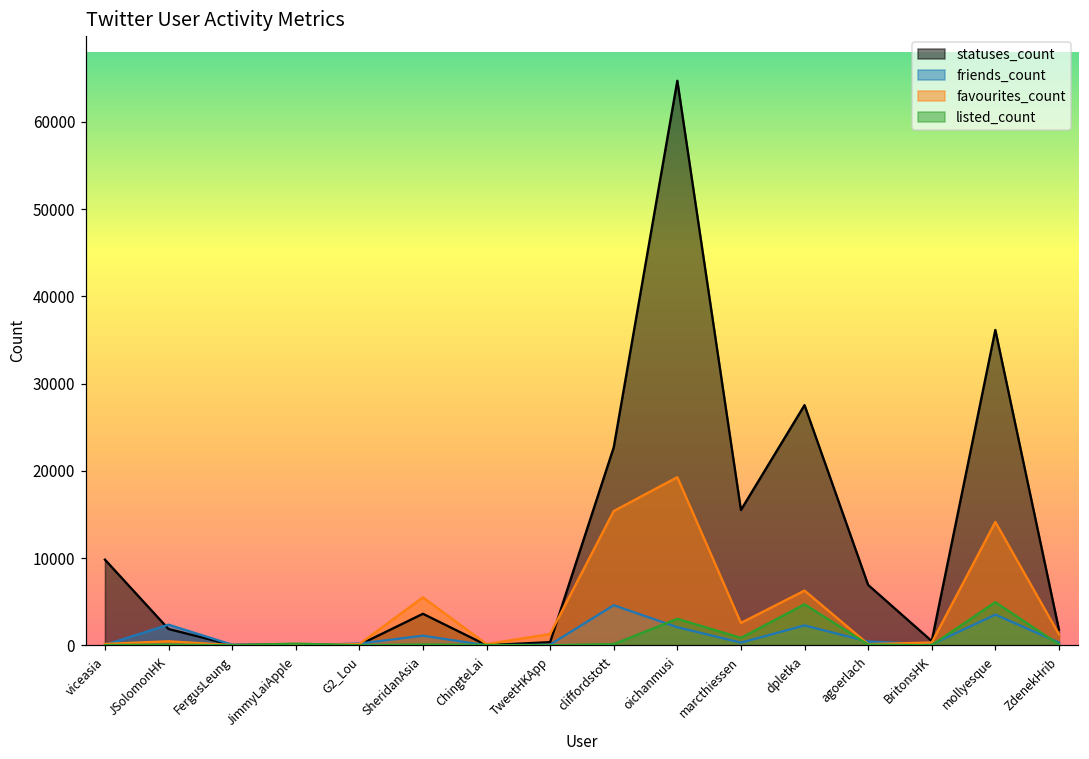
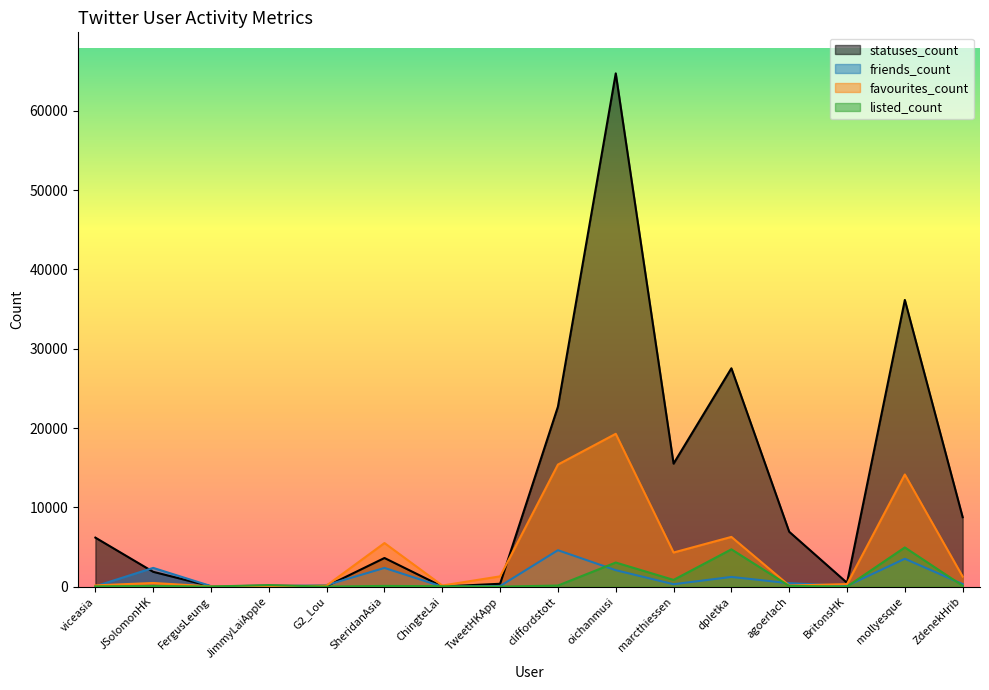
statuses_count, viceasia: 10000 -> 6000
friends_count, SheridanAsia: 1000 -> 2000
favourites_count, marcthiessen: 3000 -> 4000
friends_count, dpletka: 2000 -> 1000
statuses_count, ZdenekHrib: 2000 -> 9000
